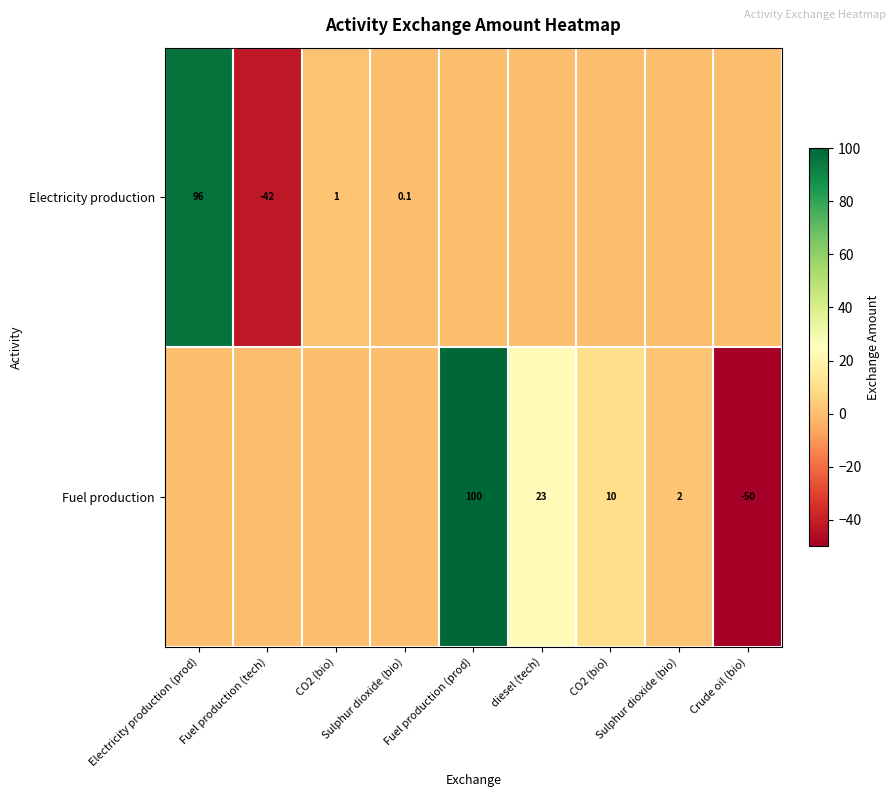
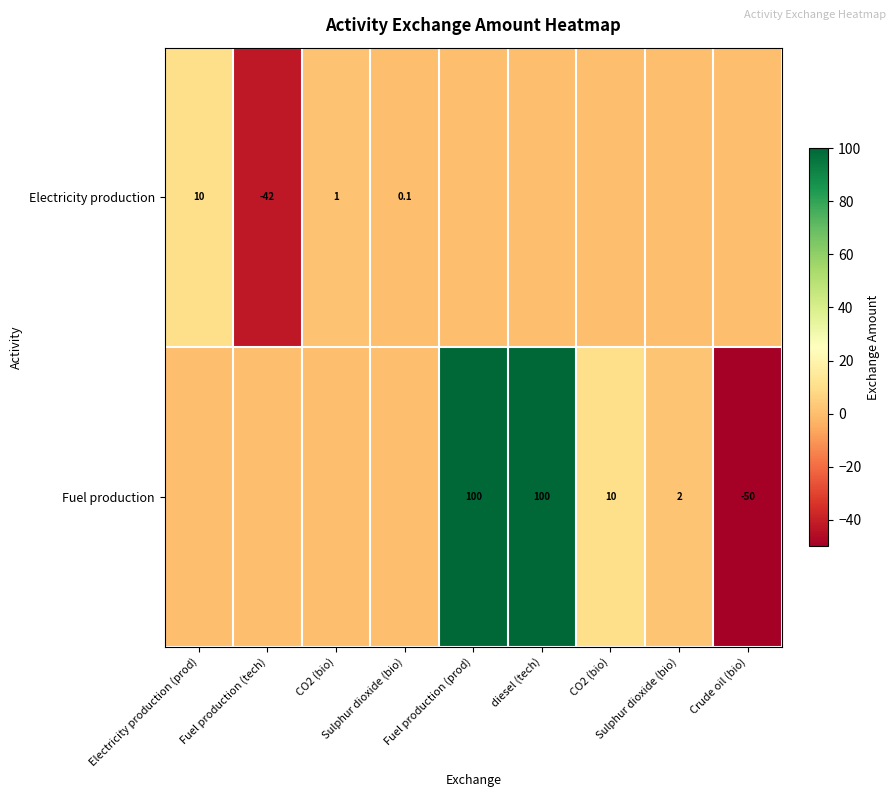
Electricity production, Electricity production (prod): 96 -> 10
Fuel production, diesel (tech): 23 -> 100
